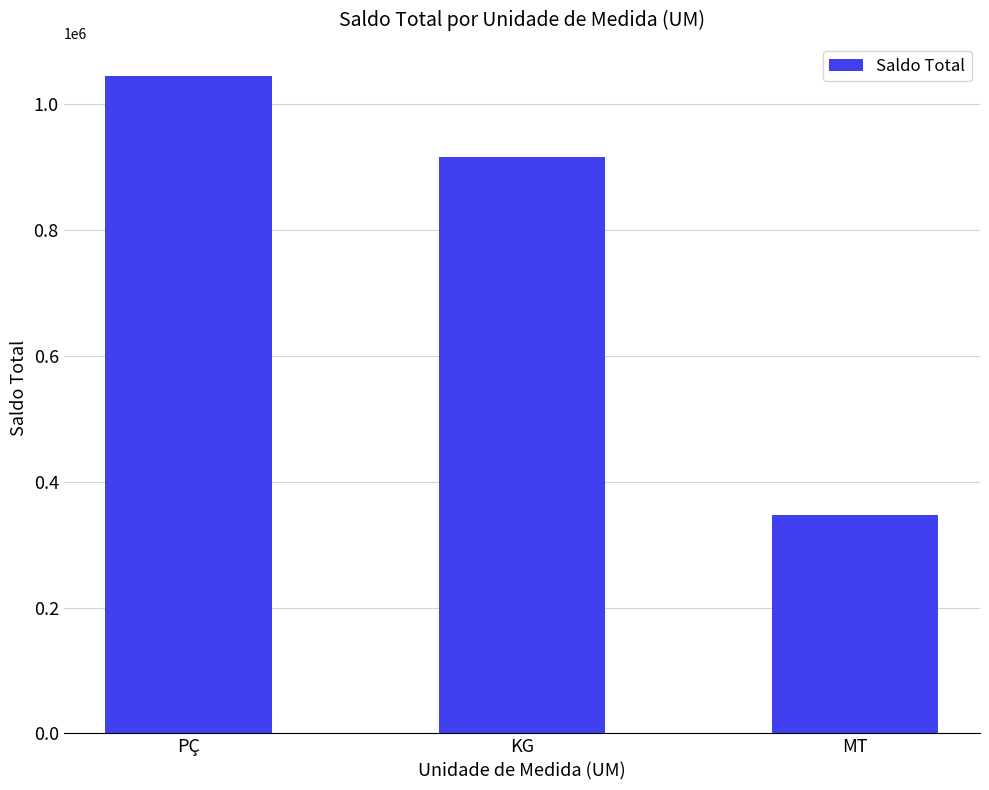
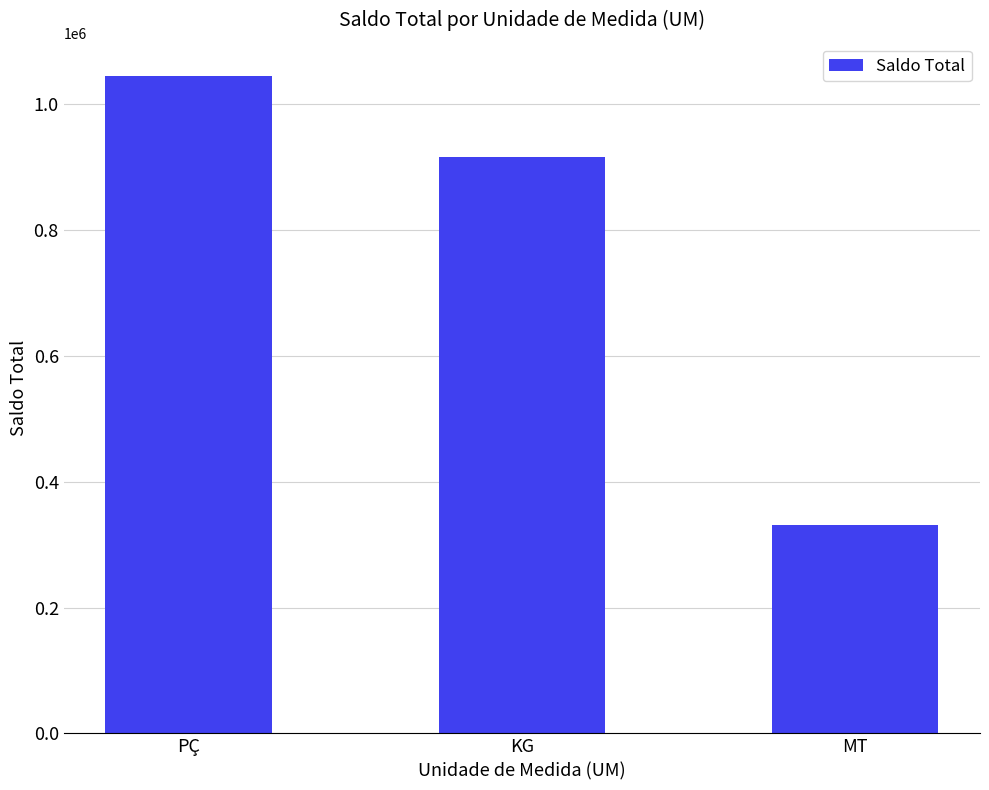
MT: 350000 -> 330000
